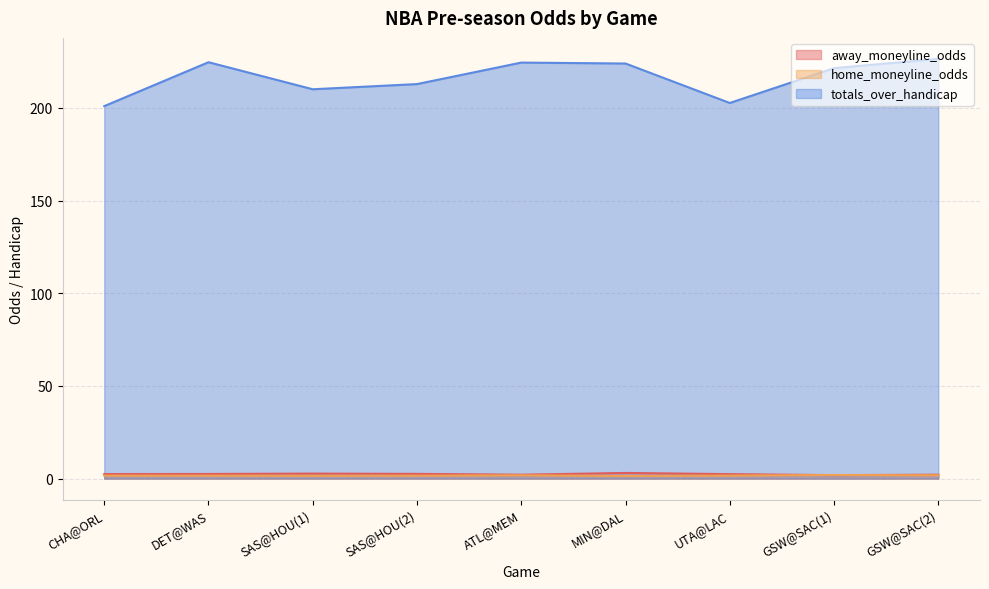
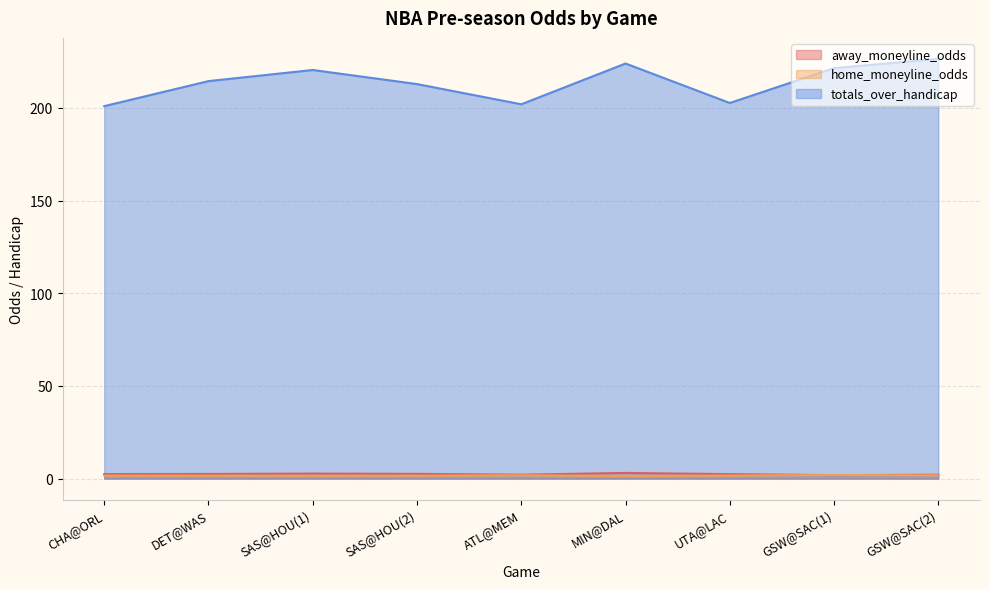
totals_over_handicap, DET@WAS: 225 -> 215
totals_over_handicap, SAS@HOU(1): 210 -> 221
totals_over_handicap, ATL@MEM: 225 -> 202
